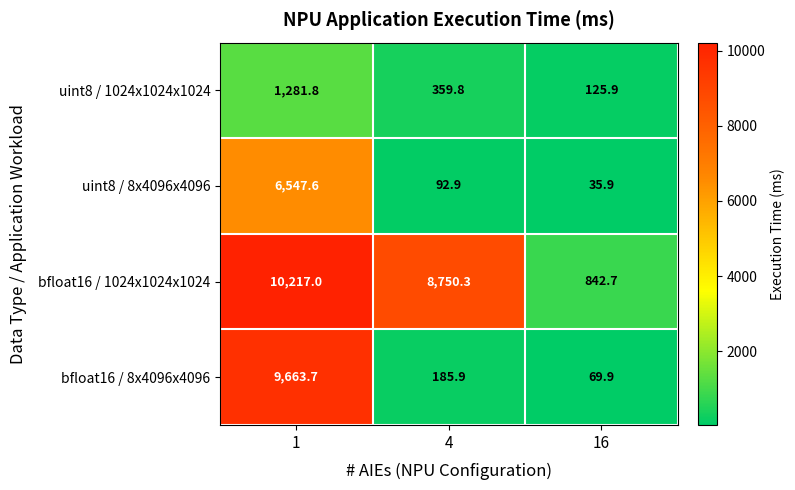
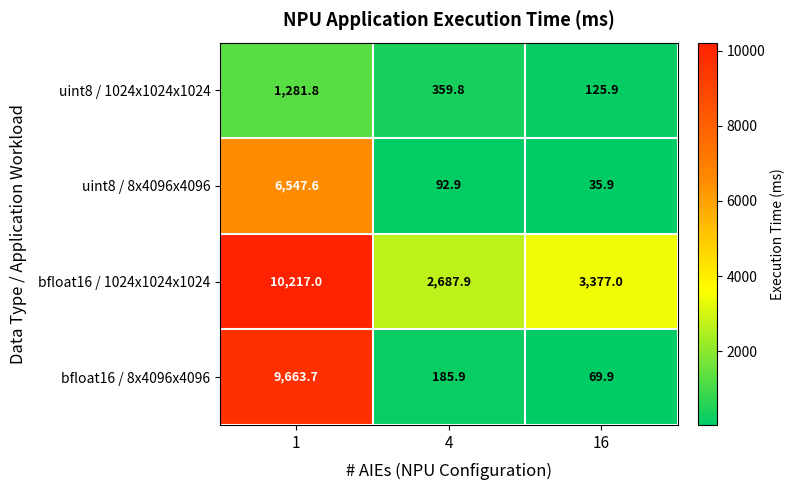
bfloat16 / 1024x1024x1024, 4: 8,750.3 -> 2,687.9
bfloat16 / 1024x1024x1024, 16: 842.7 -> 3,377.0
